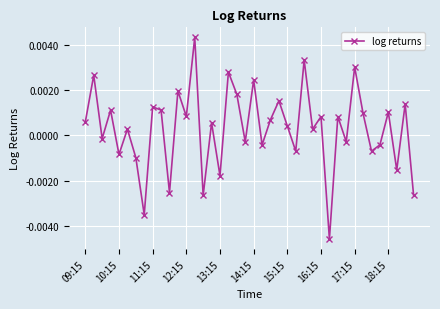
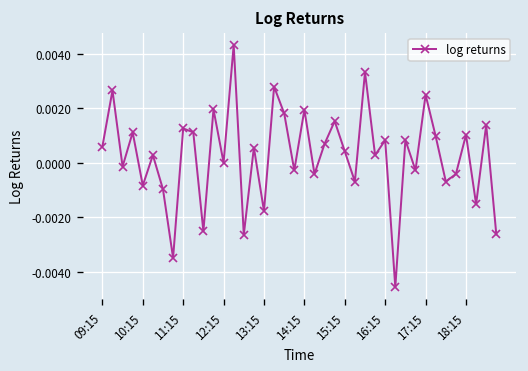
12:15: 0.0008 -> 0.0000
14:15: 0.0024 -> 0.0019
17:15: 0.0030 -> 0.0025
